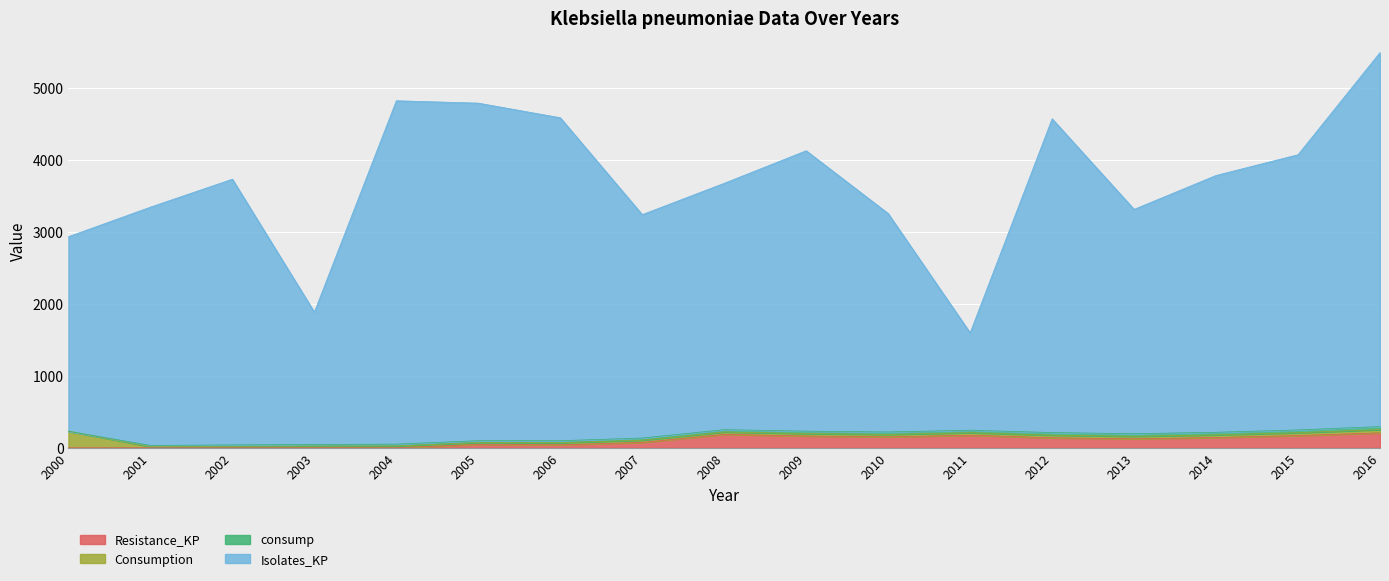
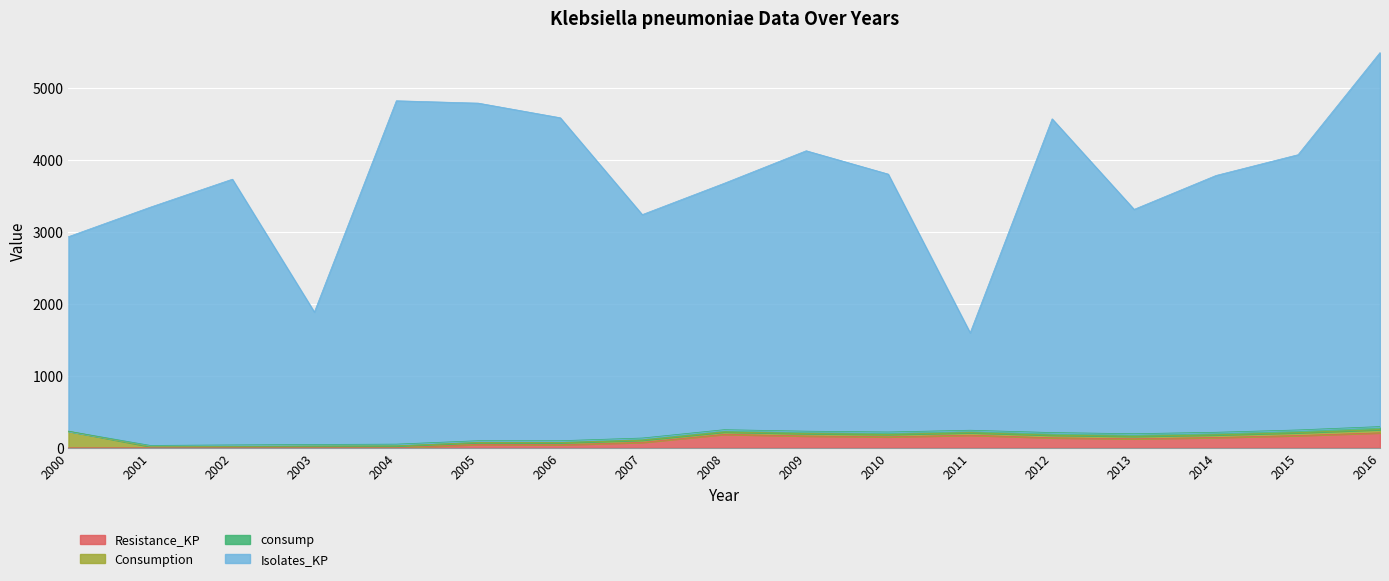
Isolates_KP, 2010: 3000 -> 3600
